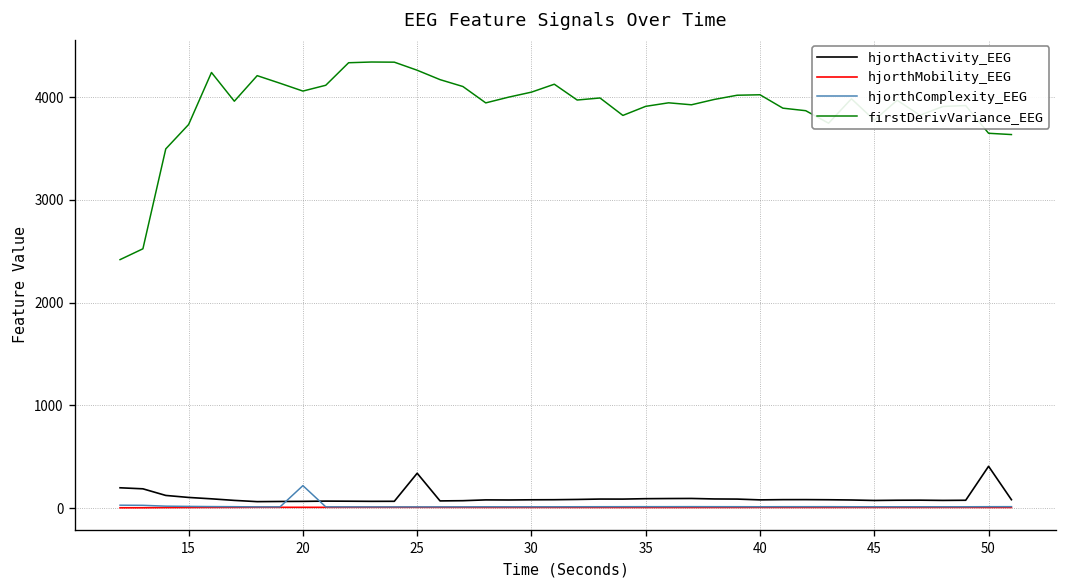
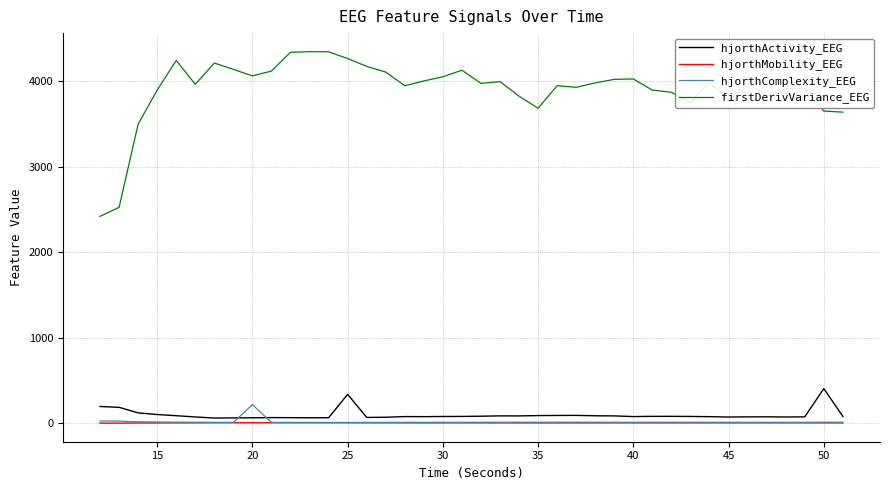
firstDerivVariance_EEG, 15: 3700 -> 3900
firstDerivVariance_EEG, 35: 3900 -> 3700
